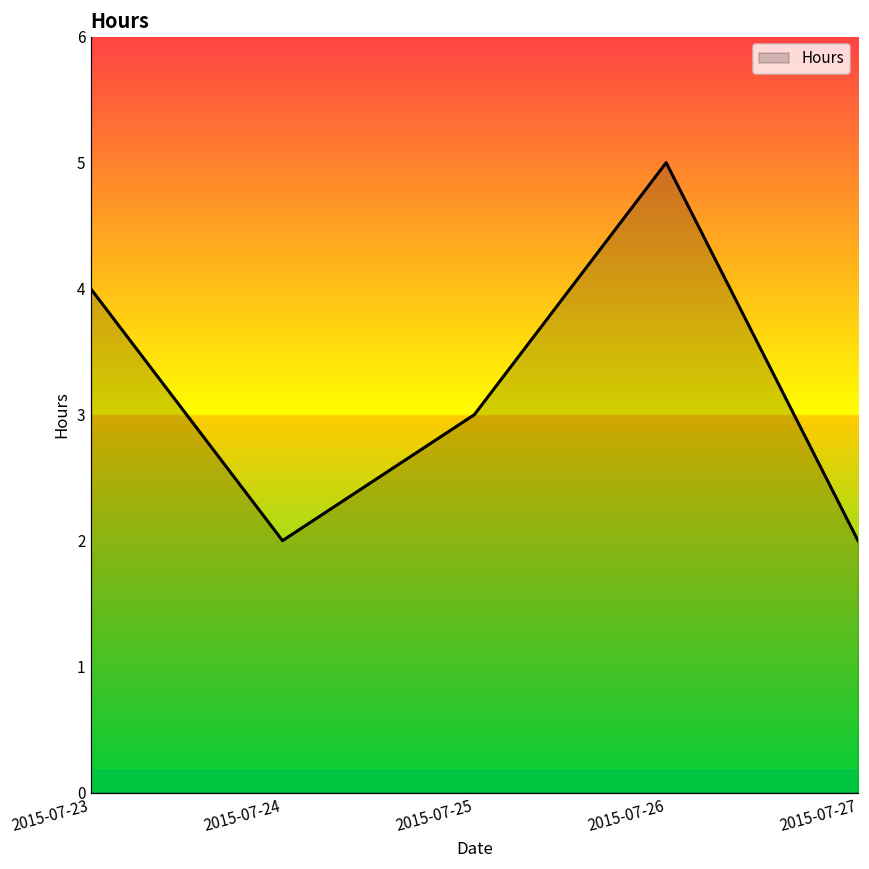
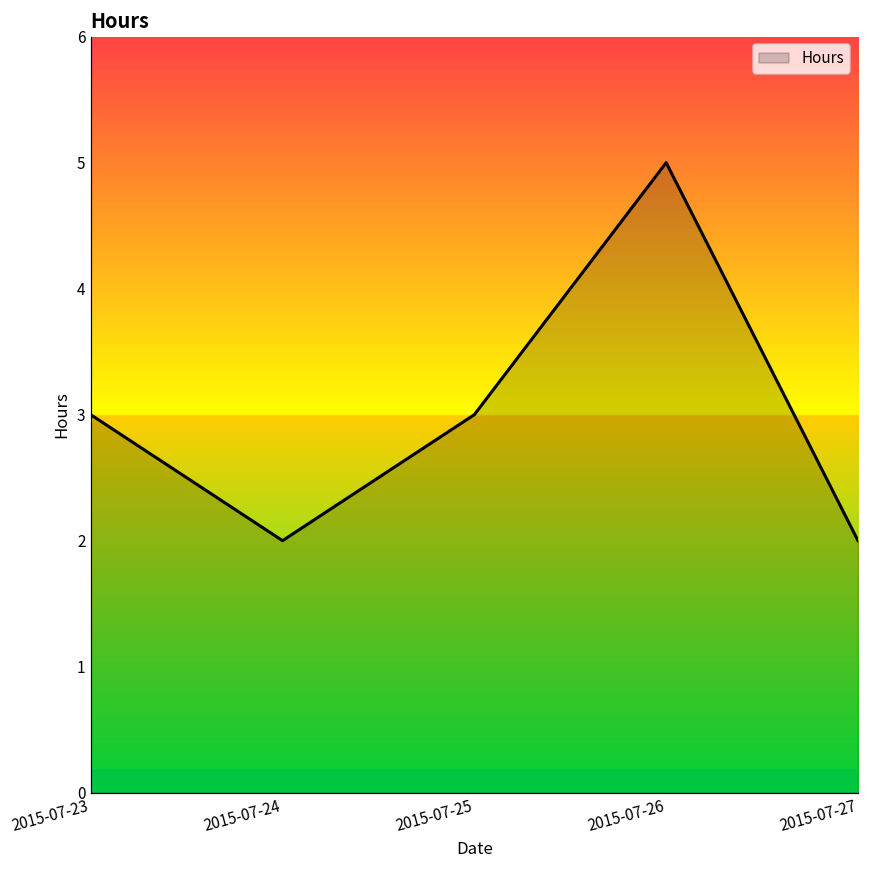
2015-07-23: 4 -> 3
